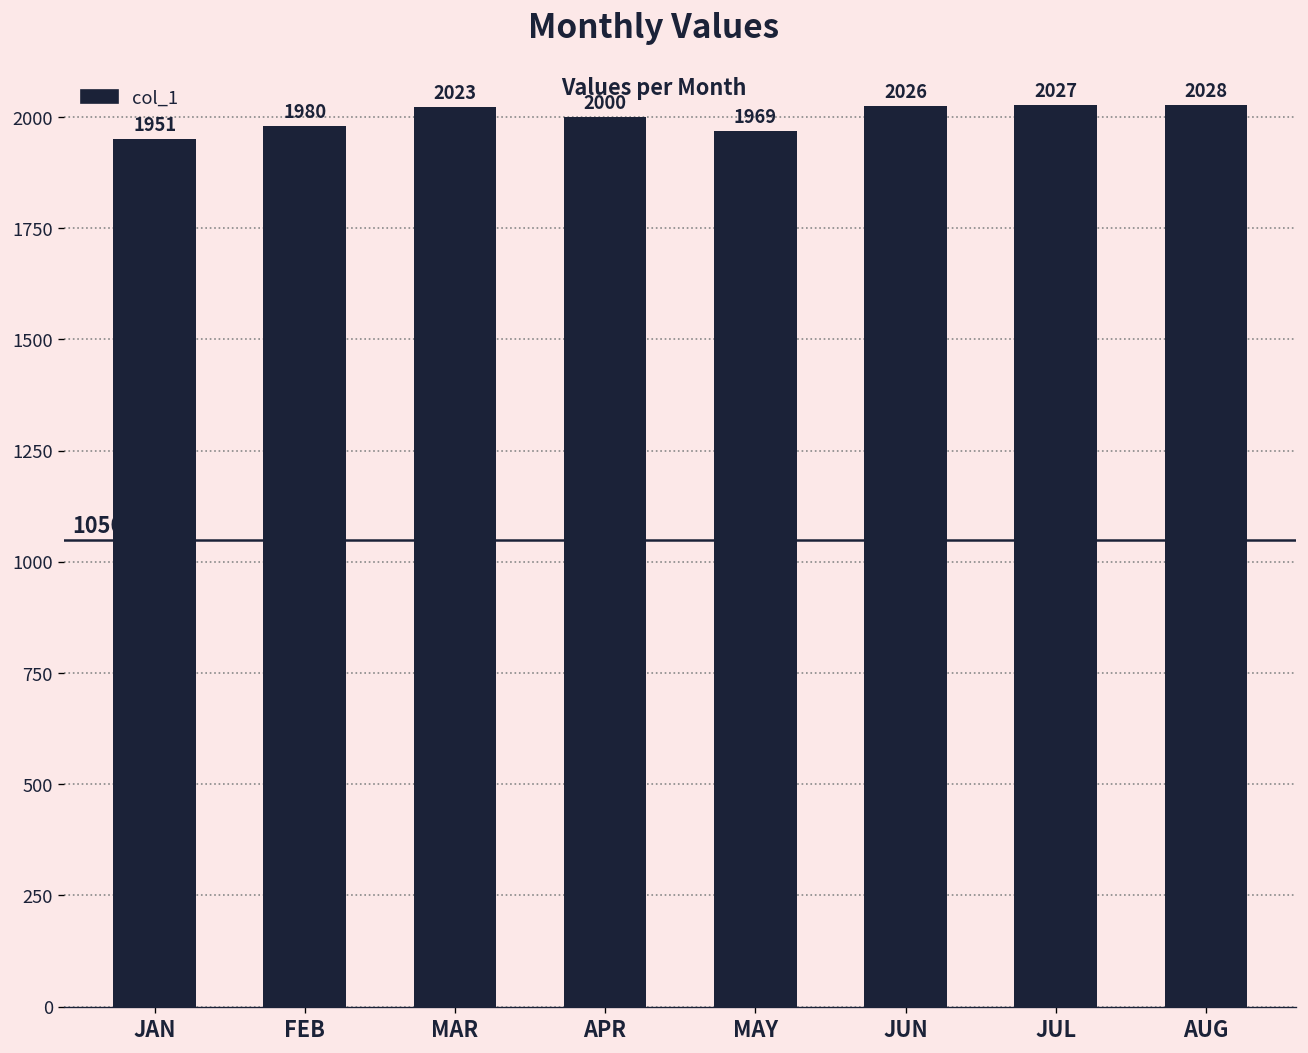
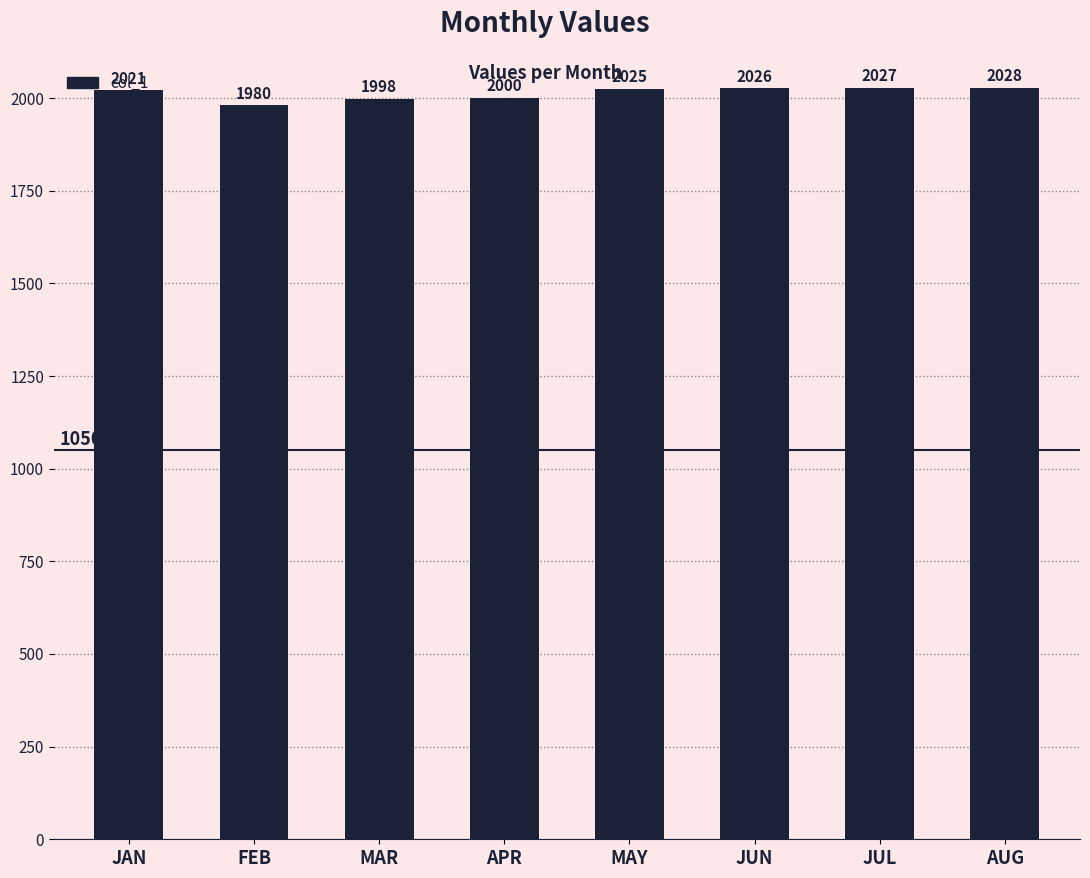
JAN: 1951 -> 2021
MAR: 2023 -> 1998
MAY: 1969 -> 2025
